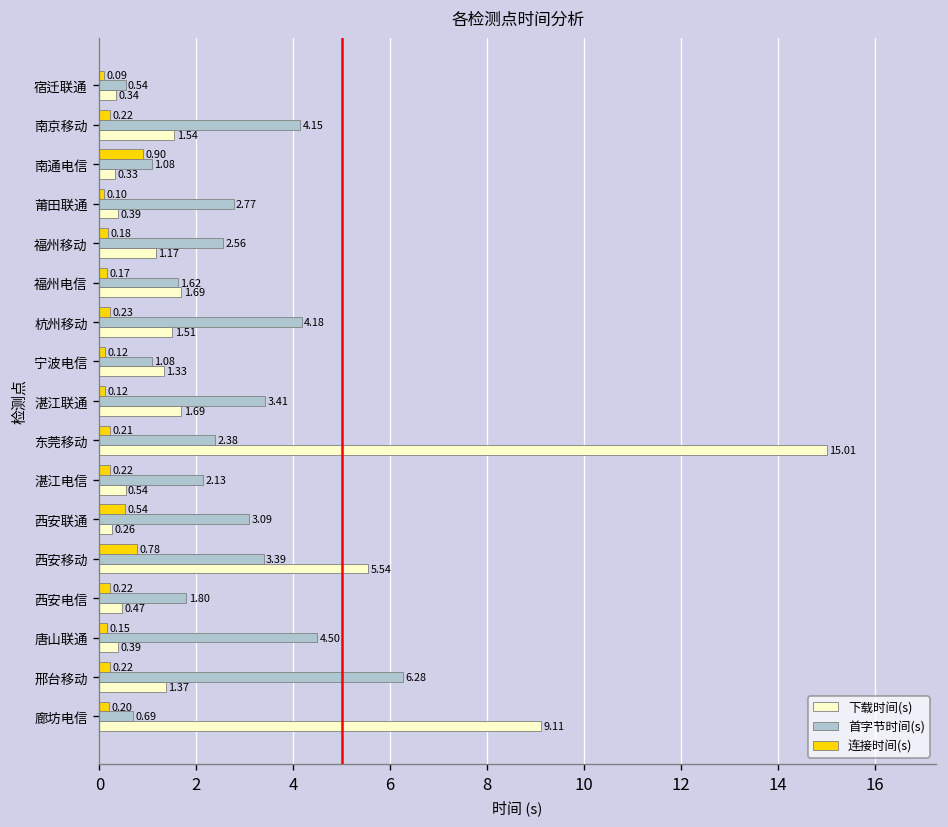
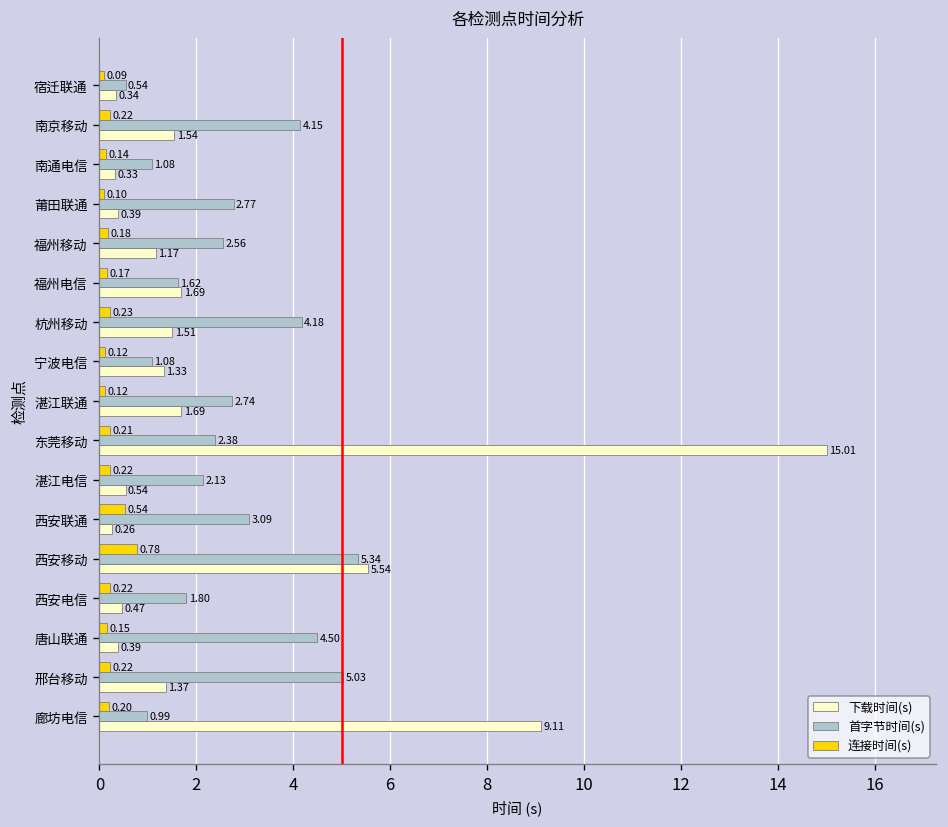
连接时间(s), 南通电信: 0.90 -> 0.14
首字节时间(s), 湛江联通: 3.41 -> 2.74
首字节时间(s), 西安移动: 3.39 -> 5.34
首字节时间(s), 邢台移动: 6.28 -> 5.03
首字节时间(s), 廊坊电信: 0.69 -> 0.99
